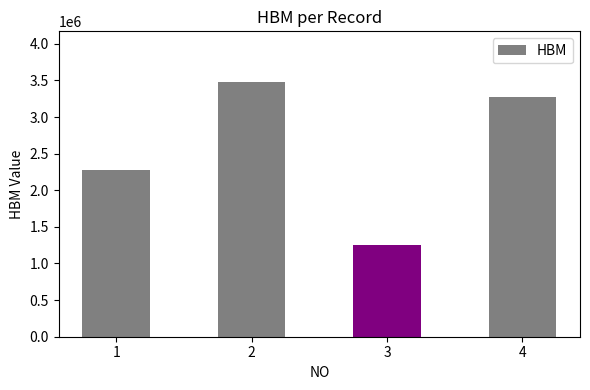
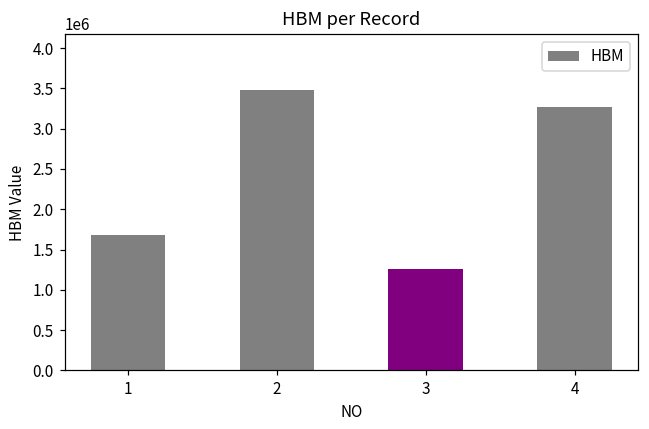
1: 2300000 -> 1700000
